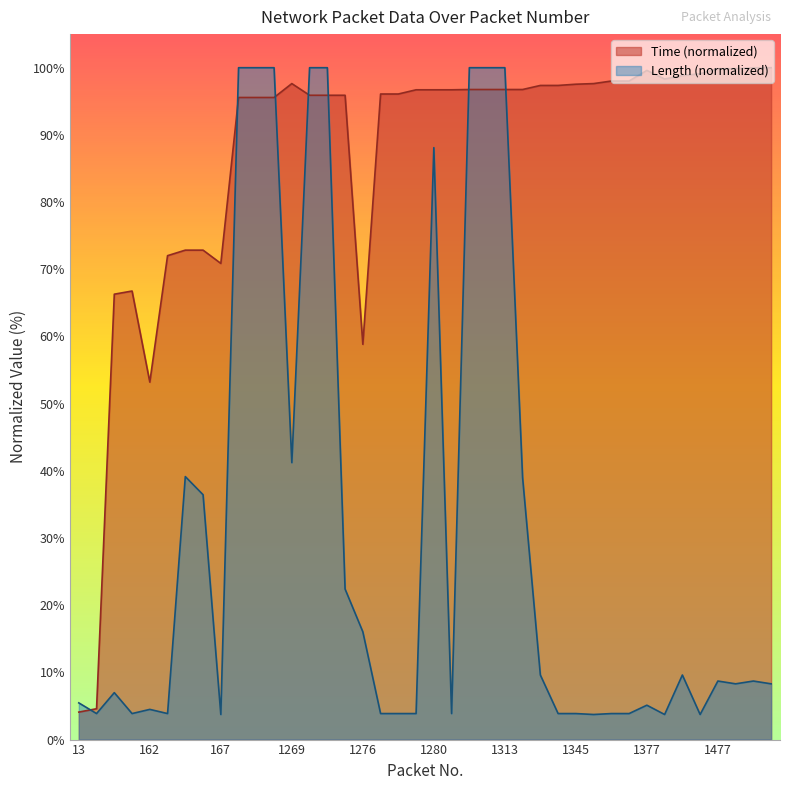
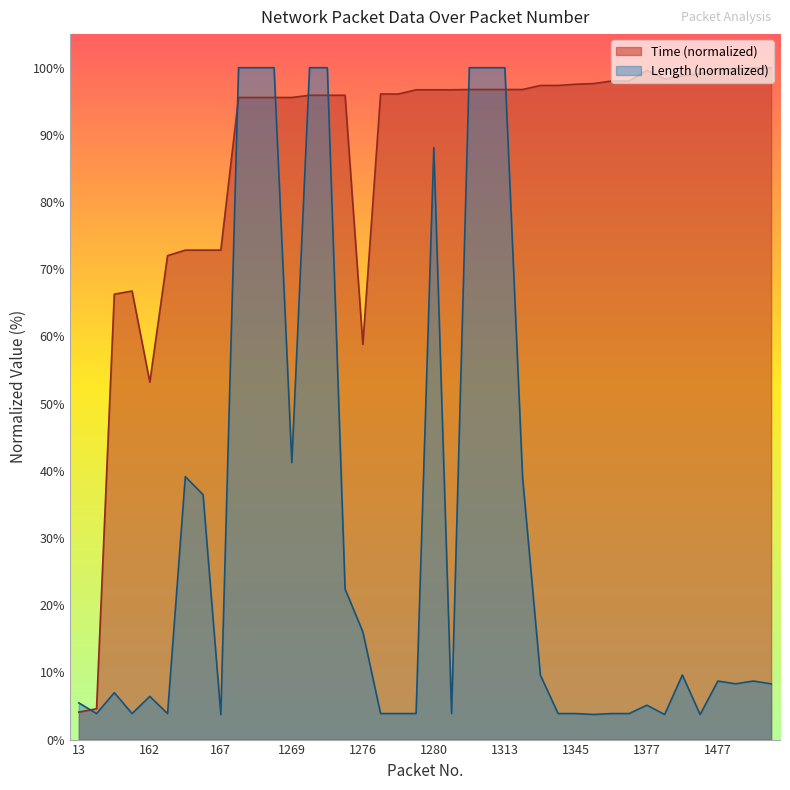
Length (normalized), 162: 4% -> 6%
Time (normalized), 167: 71% -> 73%
Time (normalized), 1269: 98% -> 96%
